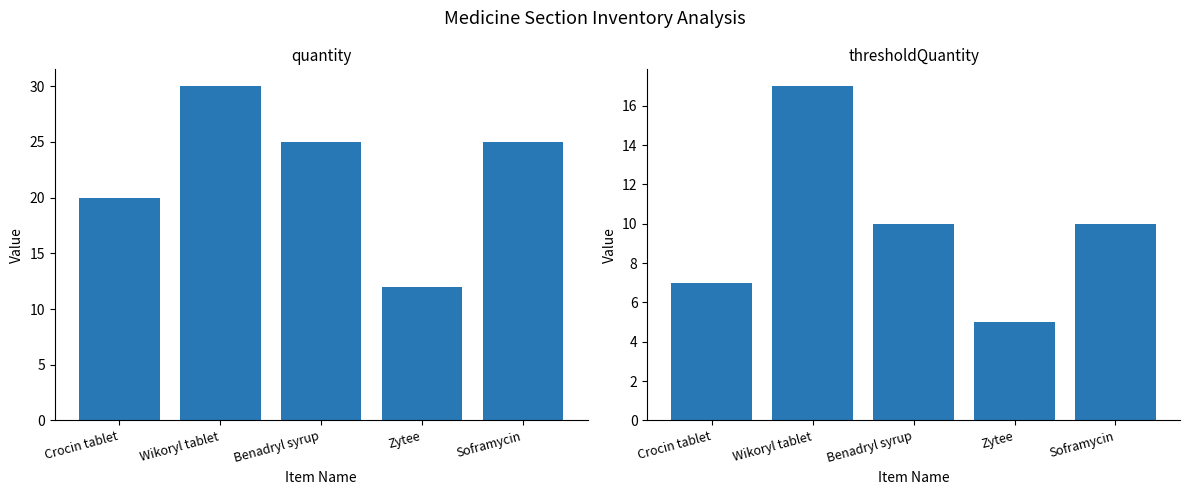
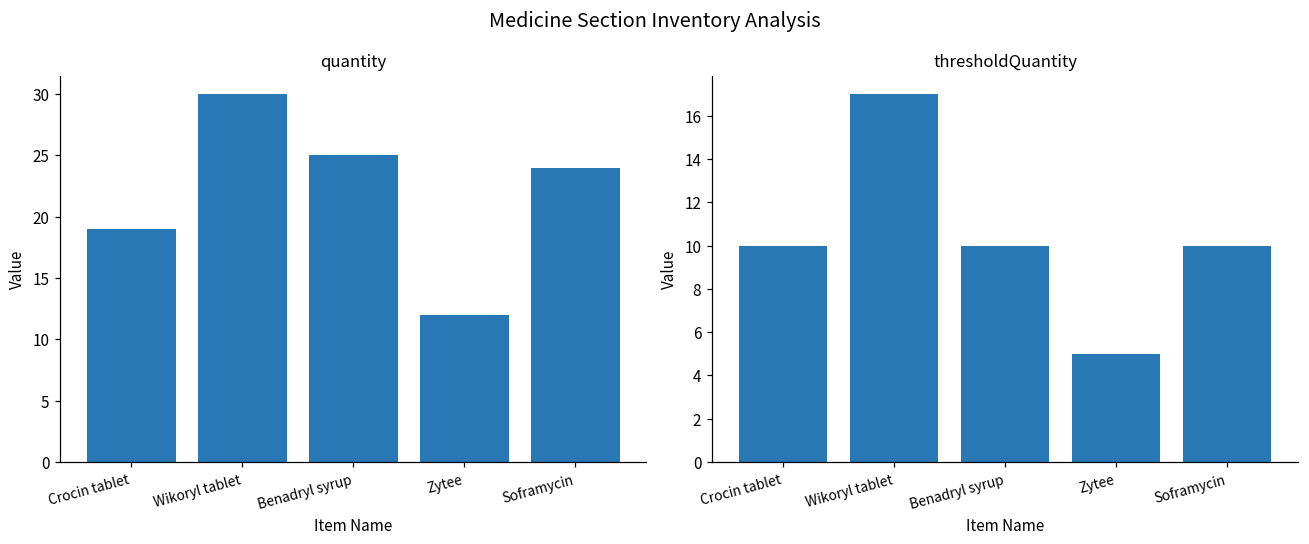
quantity, Crocin tablet: 20 -> 19
quantity, Soframycin: 25 -> 24
thresholdQuantity, Crocin tablet: 7 -> 10
